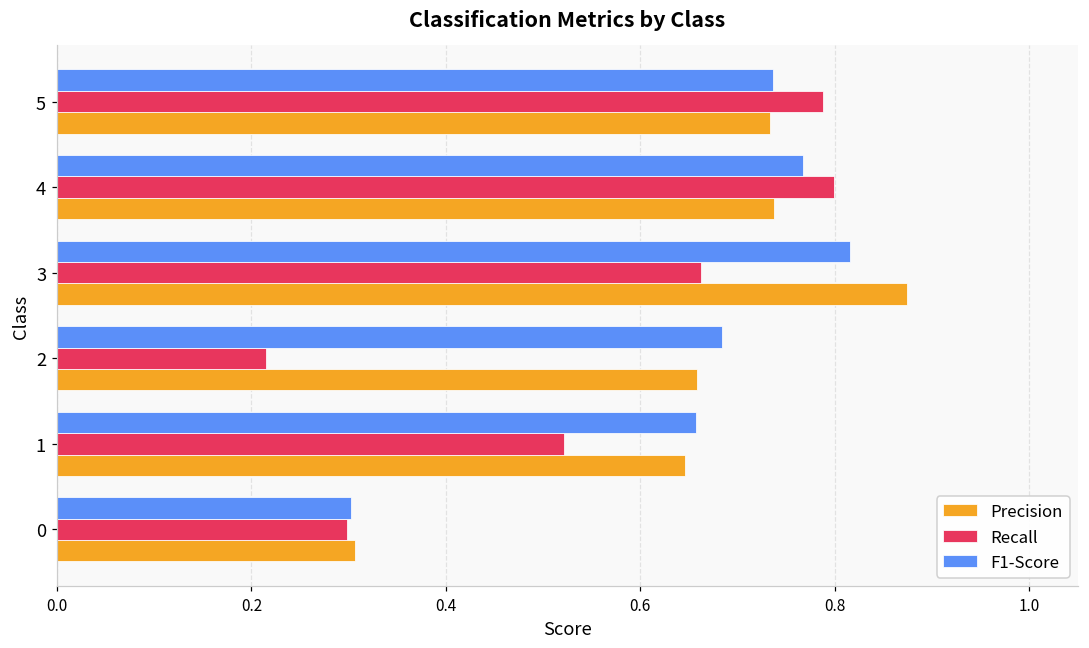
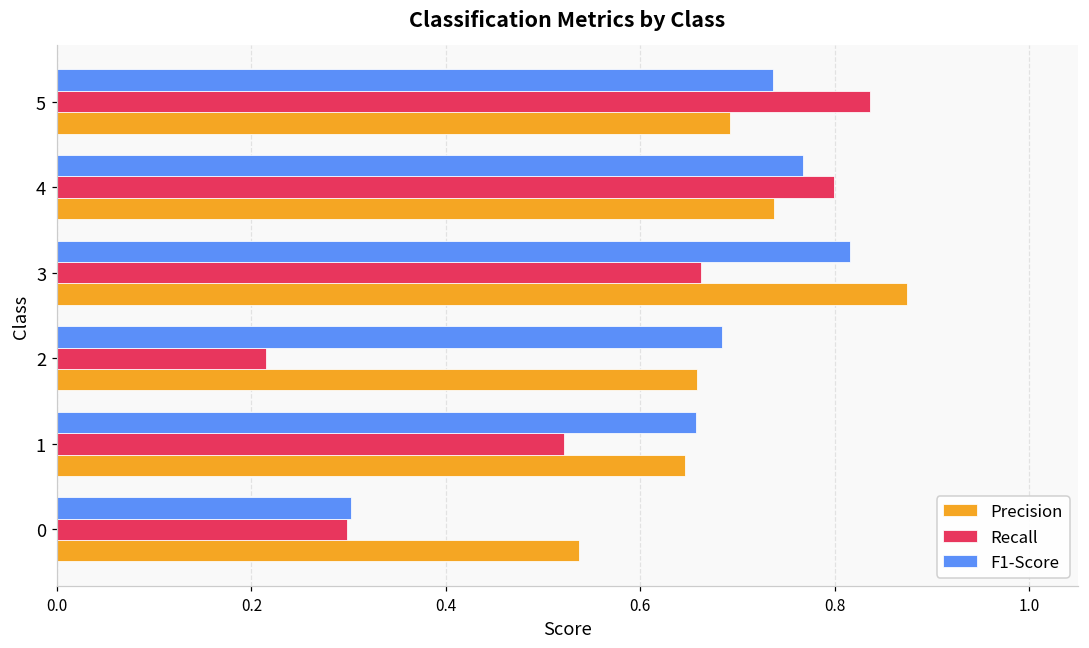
Recall, 5: 0.79 -> 0.84
Precision, 5: 0.73 -> 0.69
Precision, 0: 0.31 -> 0.54
